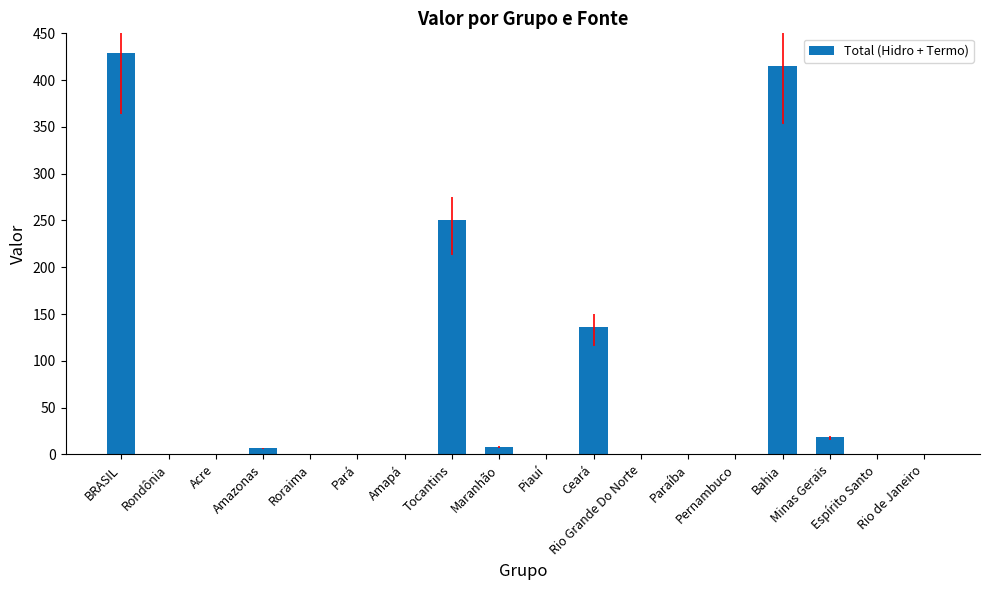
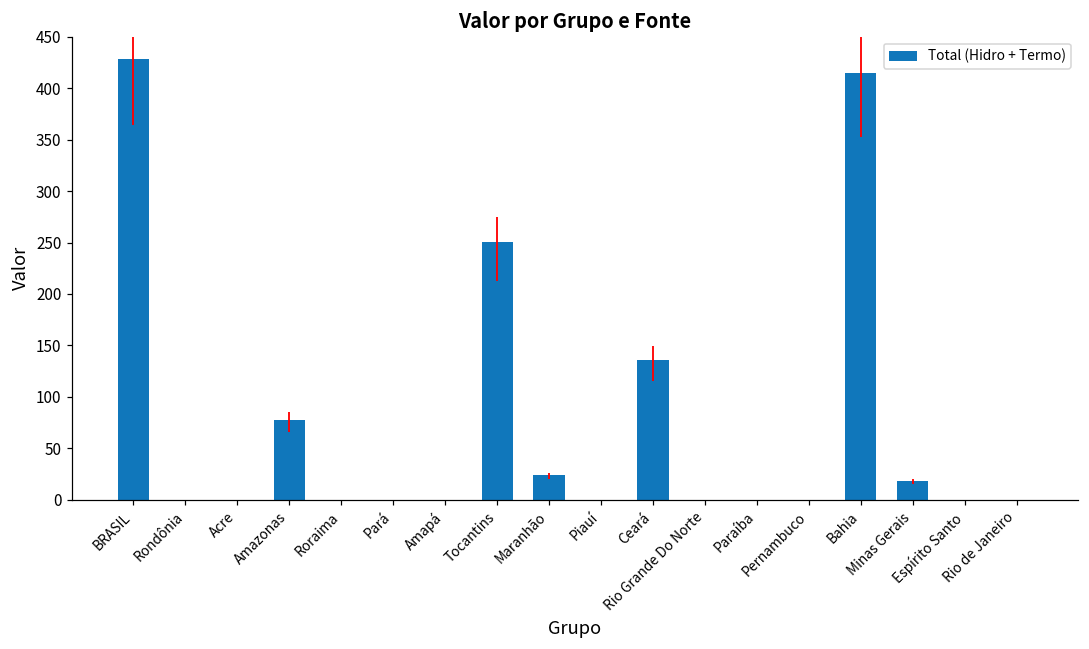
Amazonas: 10 -> 80
Maranhão: 10 -> 20
